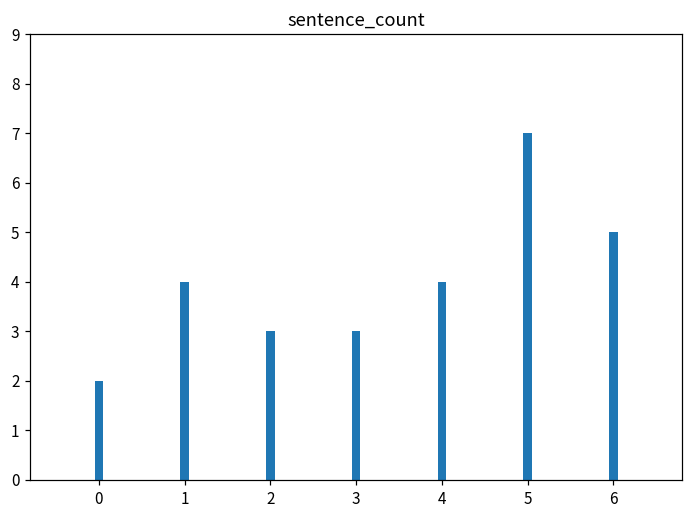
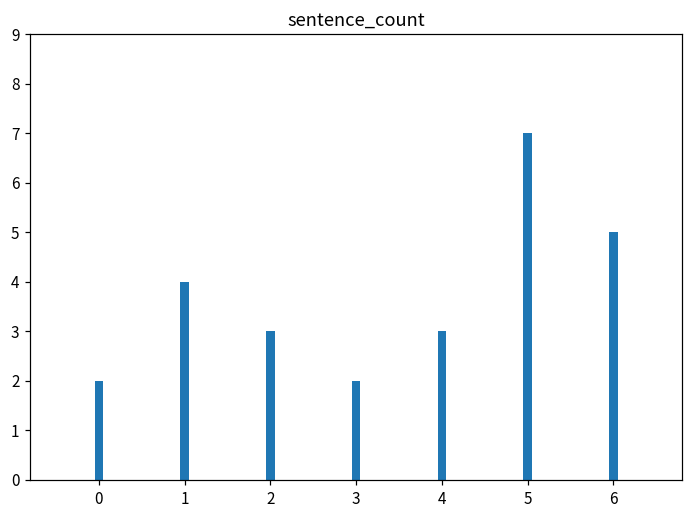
3: 3 -> 2
4: 4 -> 3
